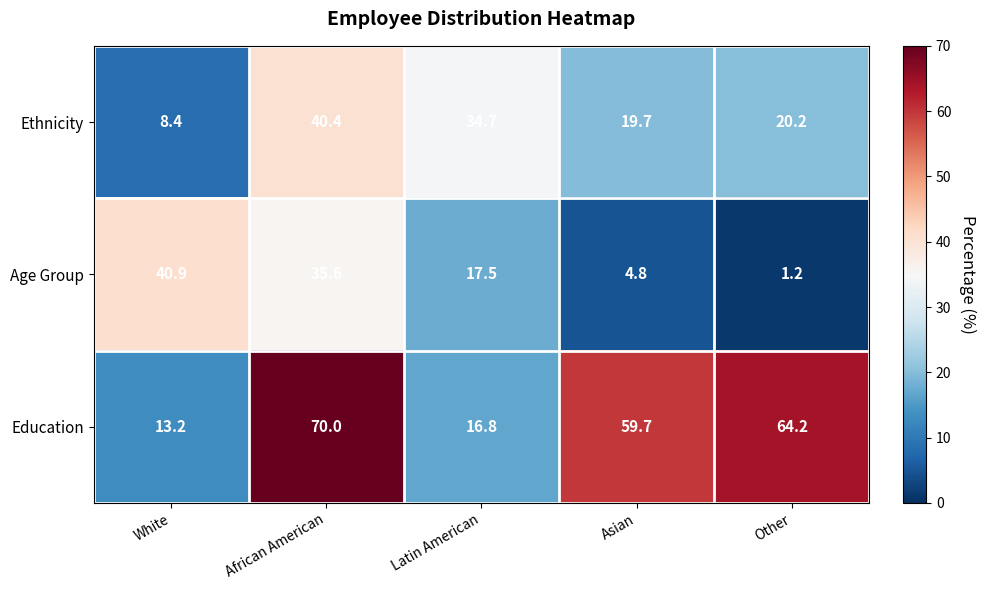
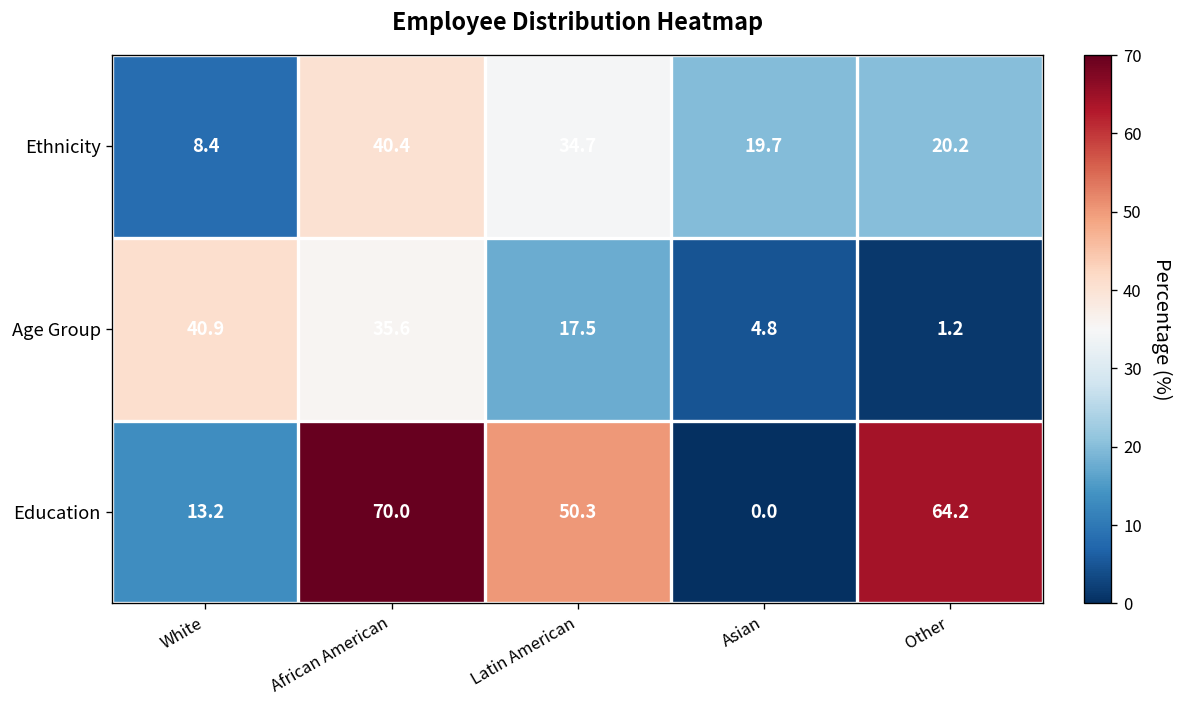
Education, Latin American: 16.8 -> 50.3
Education, Asian: 59.7 -> 0.0
